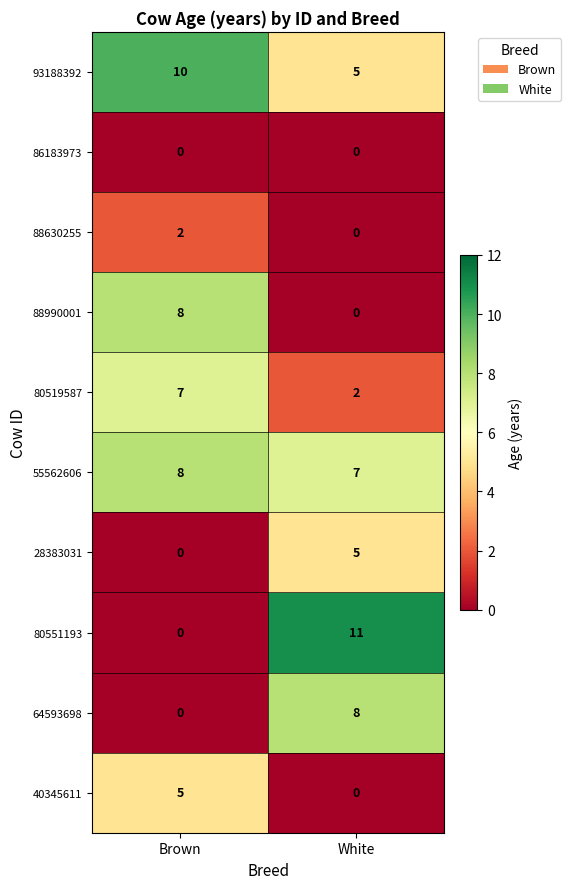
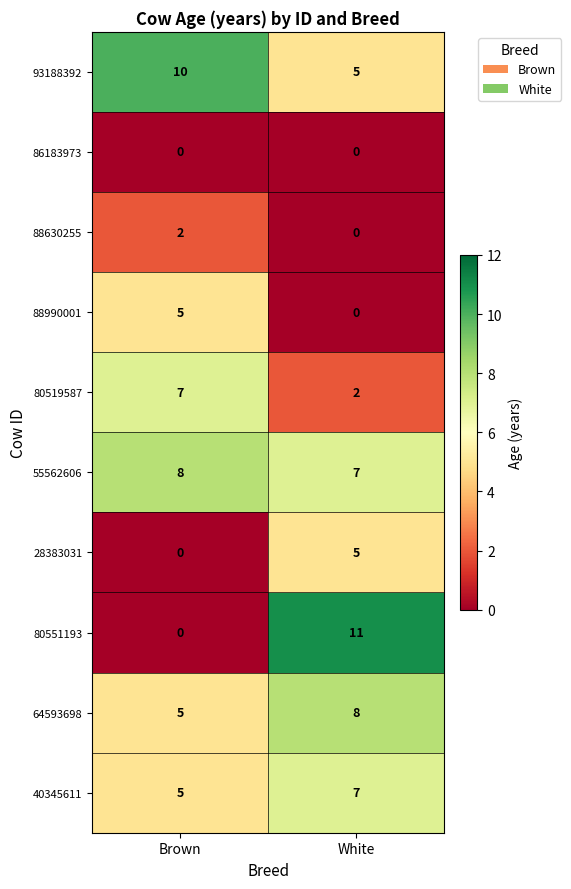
88990001, Brown: 8 -> 5
64593698, Brown: 0 -> 5
40345611, White: 0 -> 7
